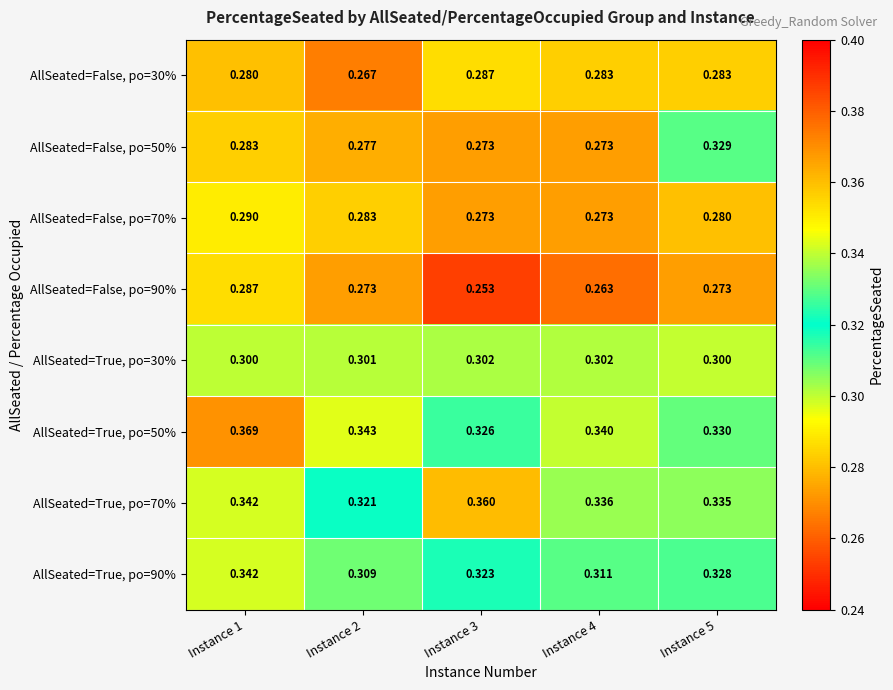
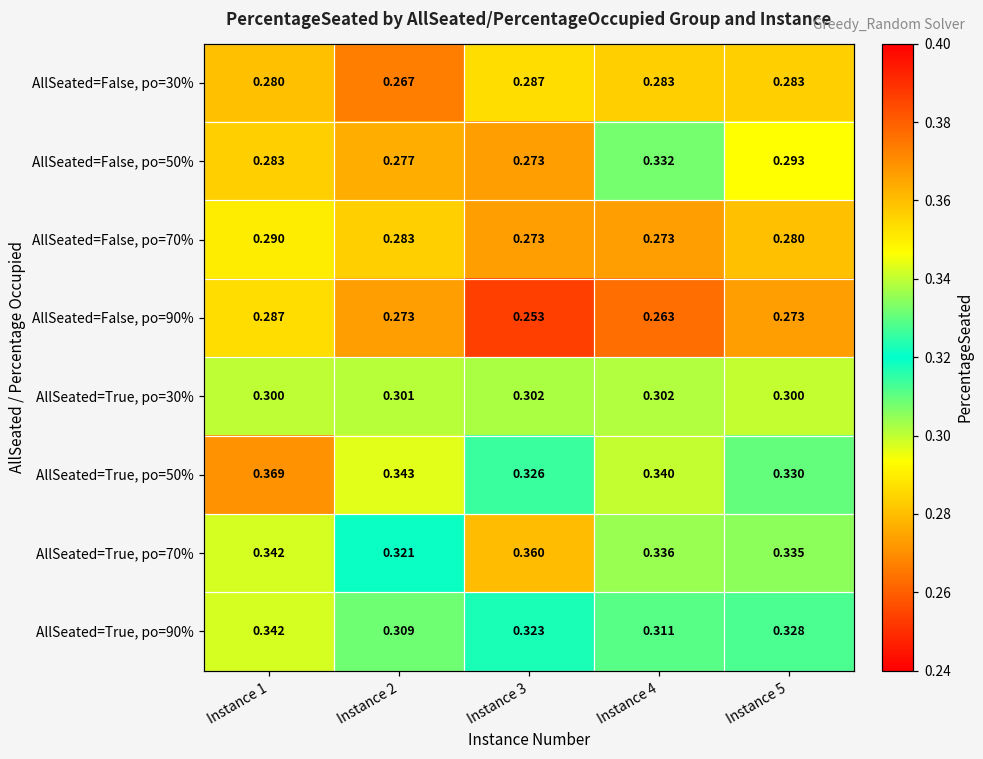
AllSeated=False, po=50%, Instance 4: 0.273 -> 0.332
AllSeated=False, po=50%, Instance 5: 0.329 -> 0.293
